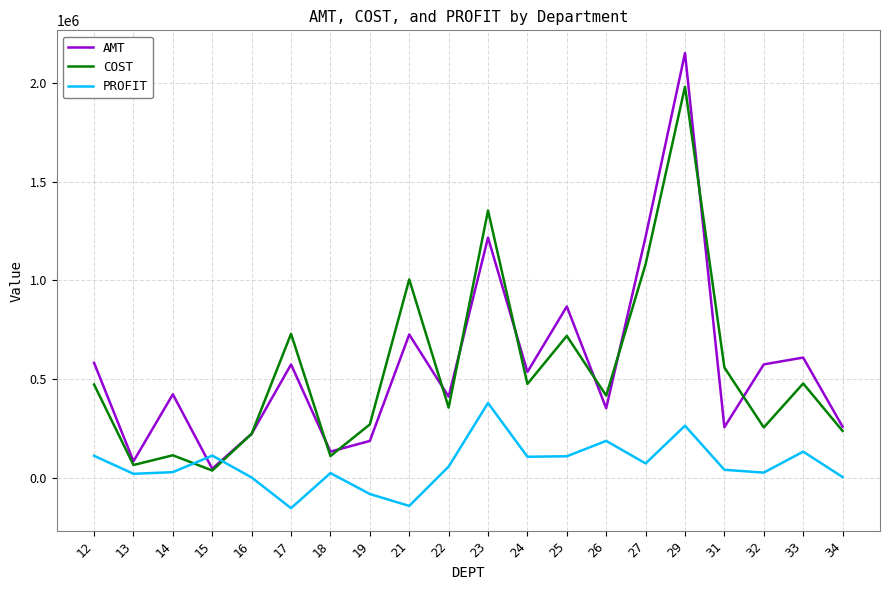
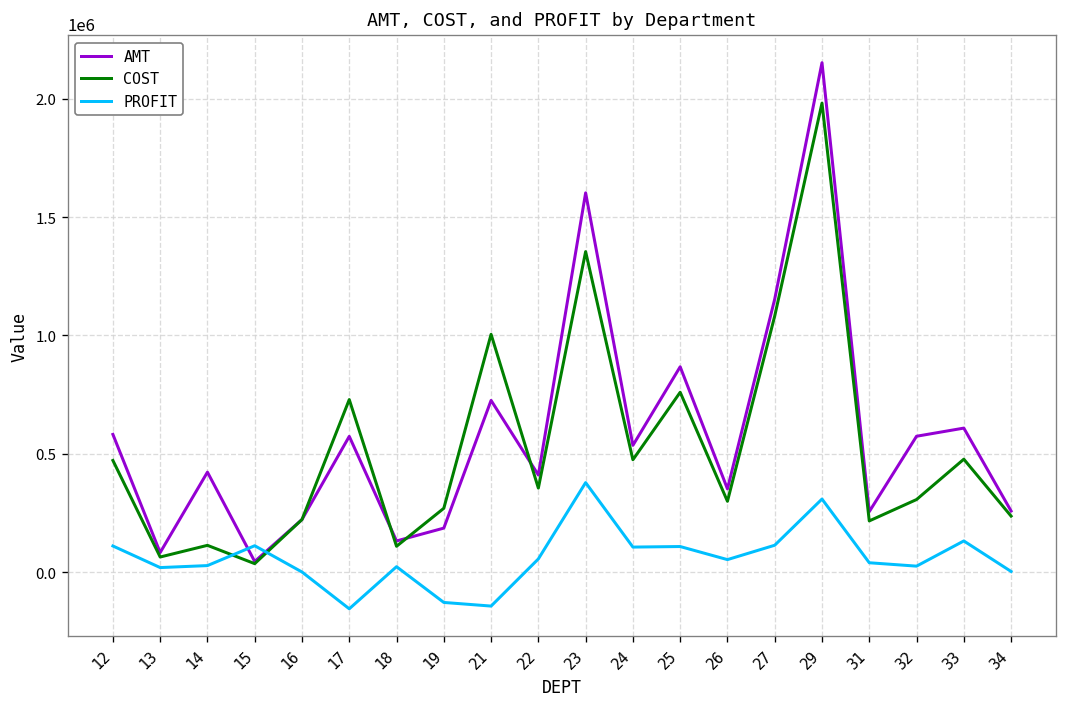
PROFIT, 19: -80000 -> -130000
AMT, 23: 1220000 -> 1600000
COST, 25: 720000 -> 760000
COST, 26: 420000 -> 300000
PROFIT, 26: 190000 -> 50000
AMT, 27: 1220000 -> 1150000
PROFIT, 27: 70000 -> 110000
PROFIT, 29: 260000 -> 310000
COST, 31: 560000 -> 220000
COST, 32: 250000 -> 310000
